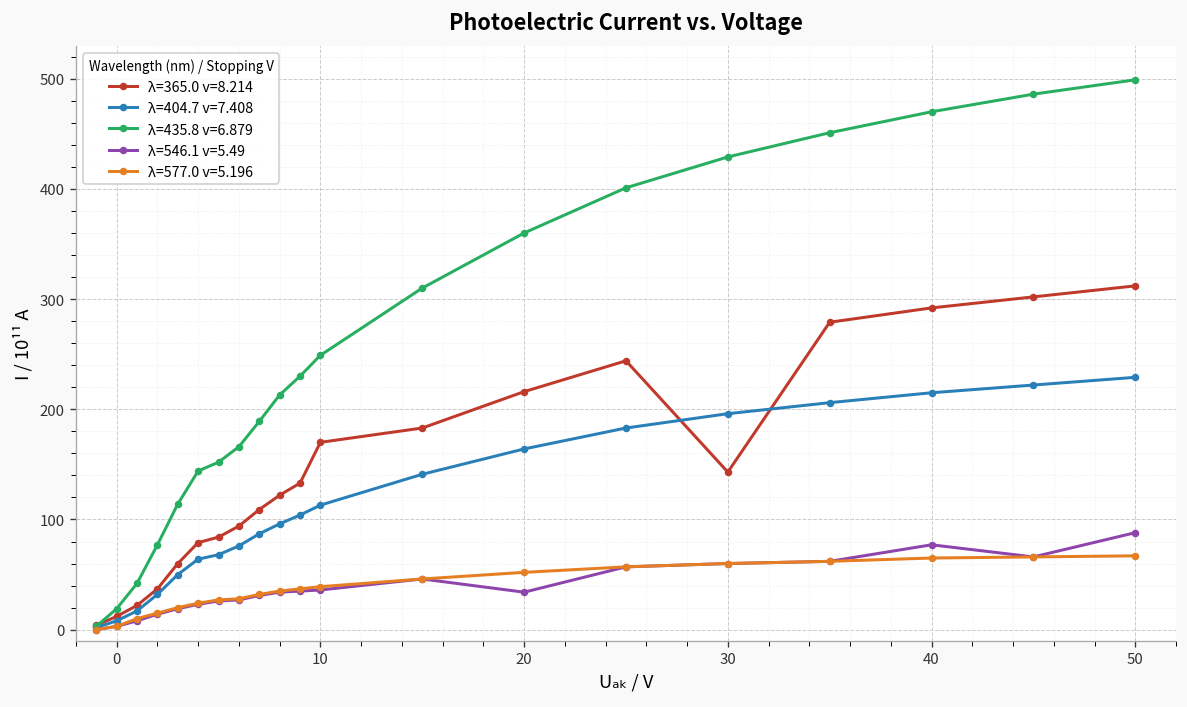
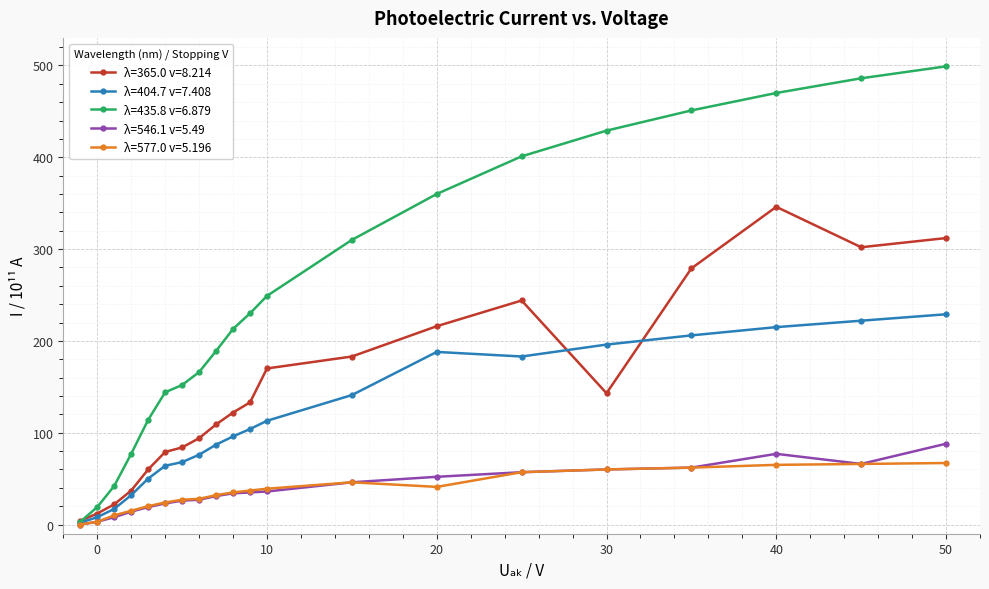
λ=404.7 v=7.408, 20: 160 -> 190
λ=546.1 v=5.49, 20: 30 -> 50
λ=577.0 v=5.196, 20: 50 -> 40
λ=365.0 v=8.214, 40: 290 -> 350
